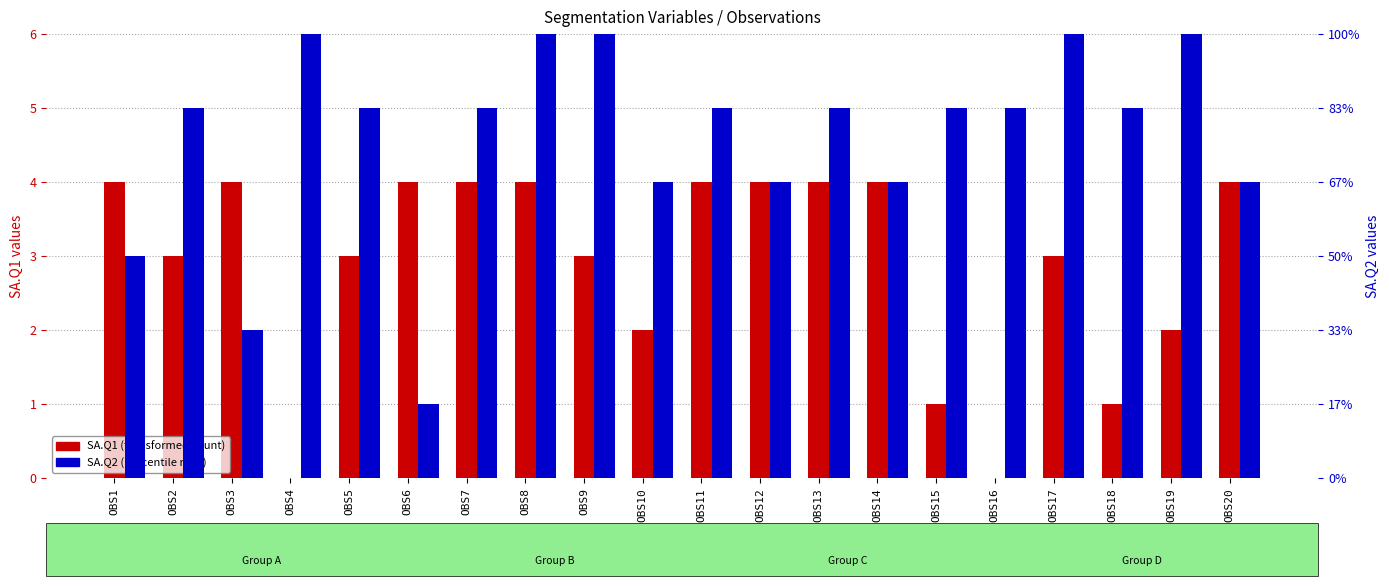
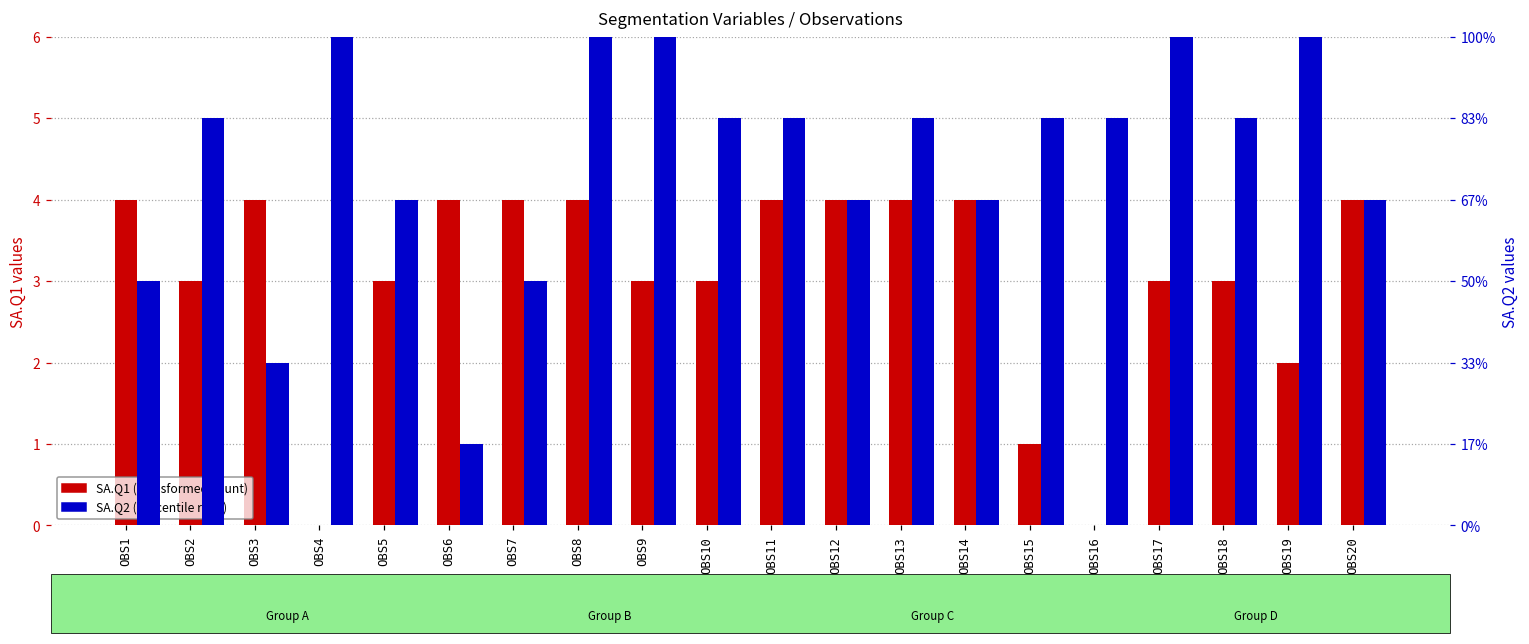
SA.Q1 (transformed count), OBS10: 2 -> 3
SA.Q1 (transformed count), OBS18: 1 -> 3
SA.Q2 (percentile rank), OBS5: 83% -> 67%
SA.Q2 (percentile rank), OBS7: 83% -> 50%
SA.Q2 (percentile rank), OBS10: 67% -> 83%
